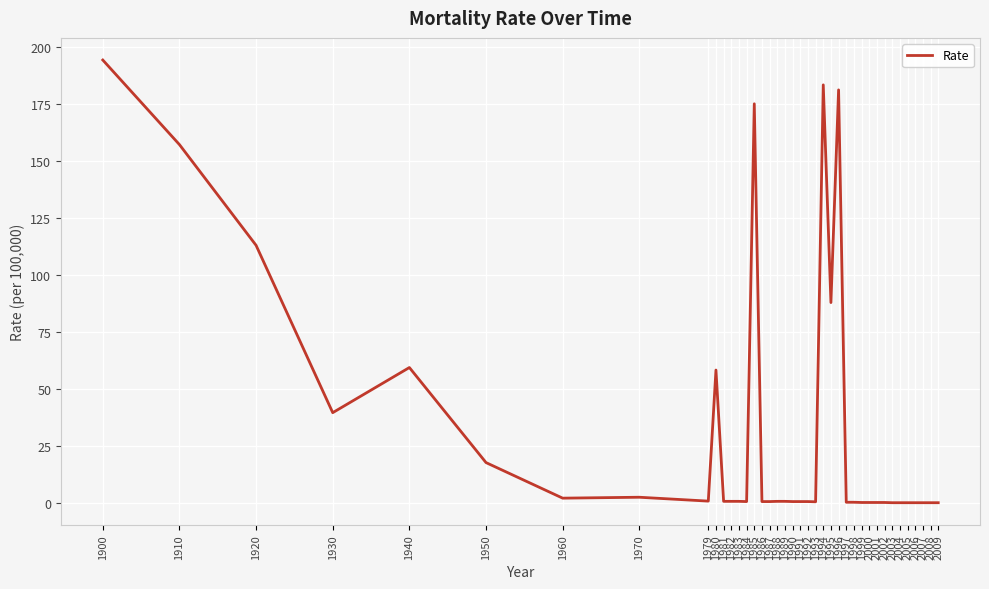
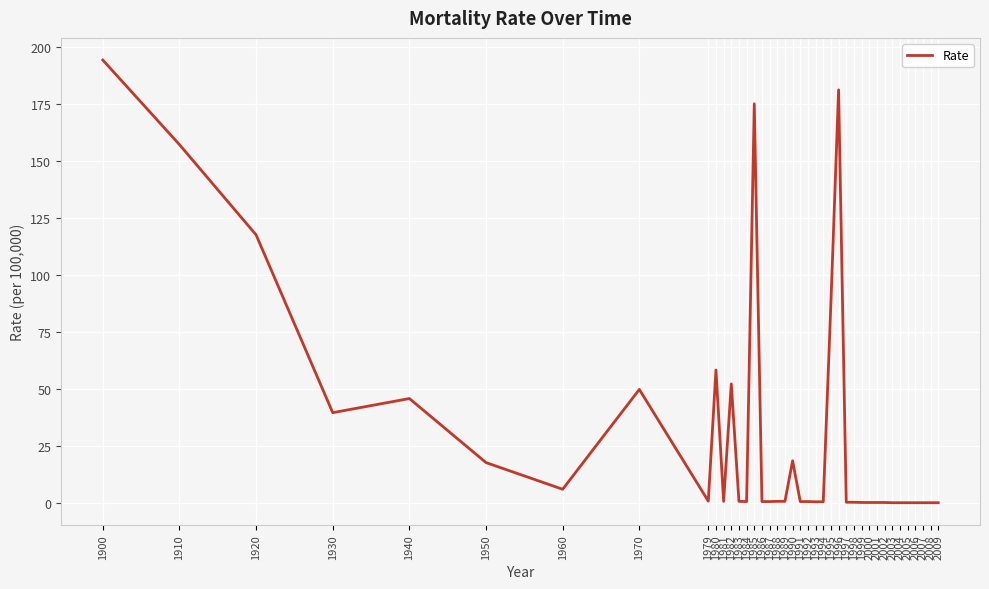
1920: 113 -> 118
1940: 60 -> 46
1960: 2 -> 6
1970: 3 -> 50
1982: 1 -> 52
1990: 1 -> 19
1994: 184 -> 1
